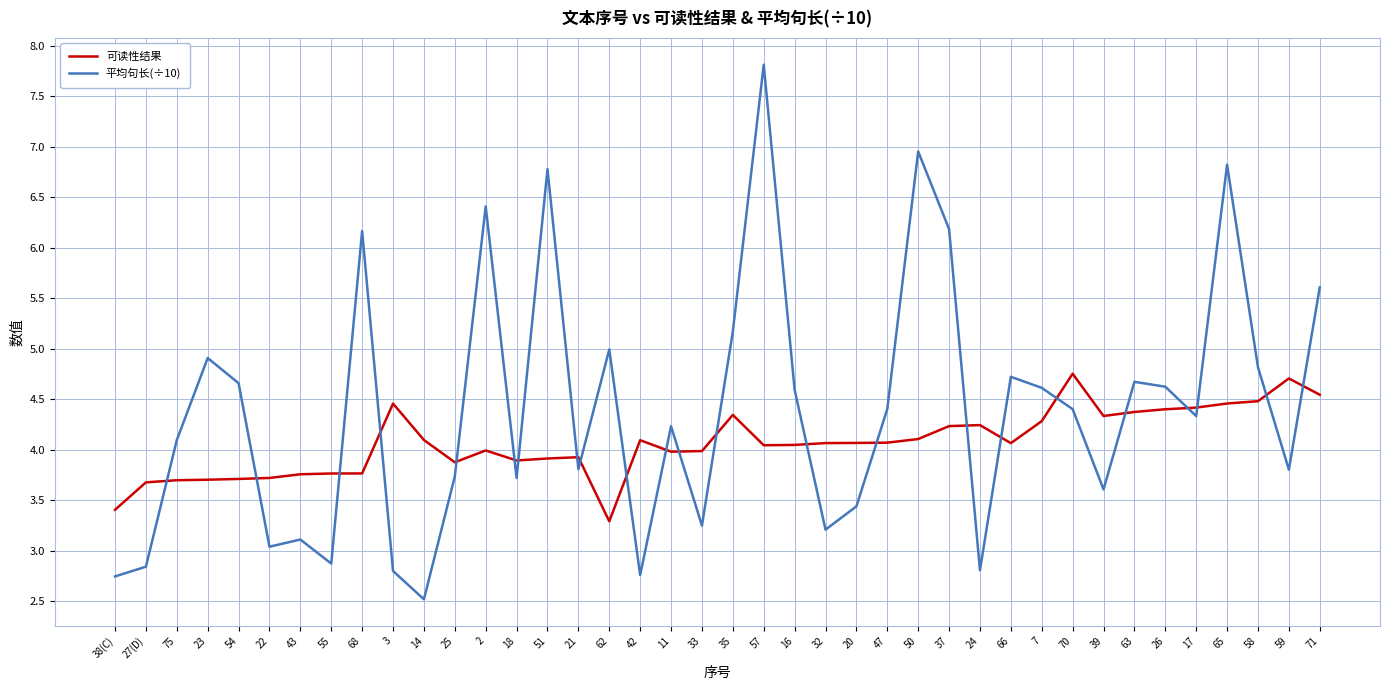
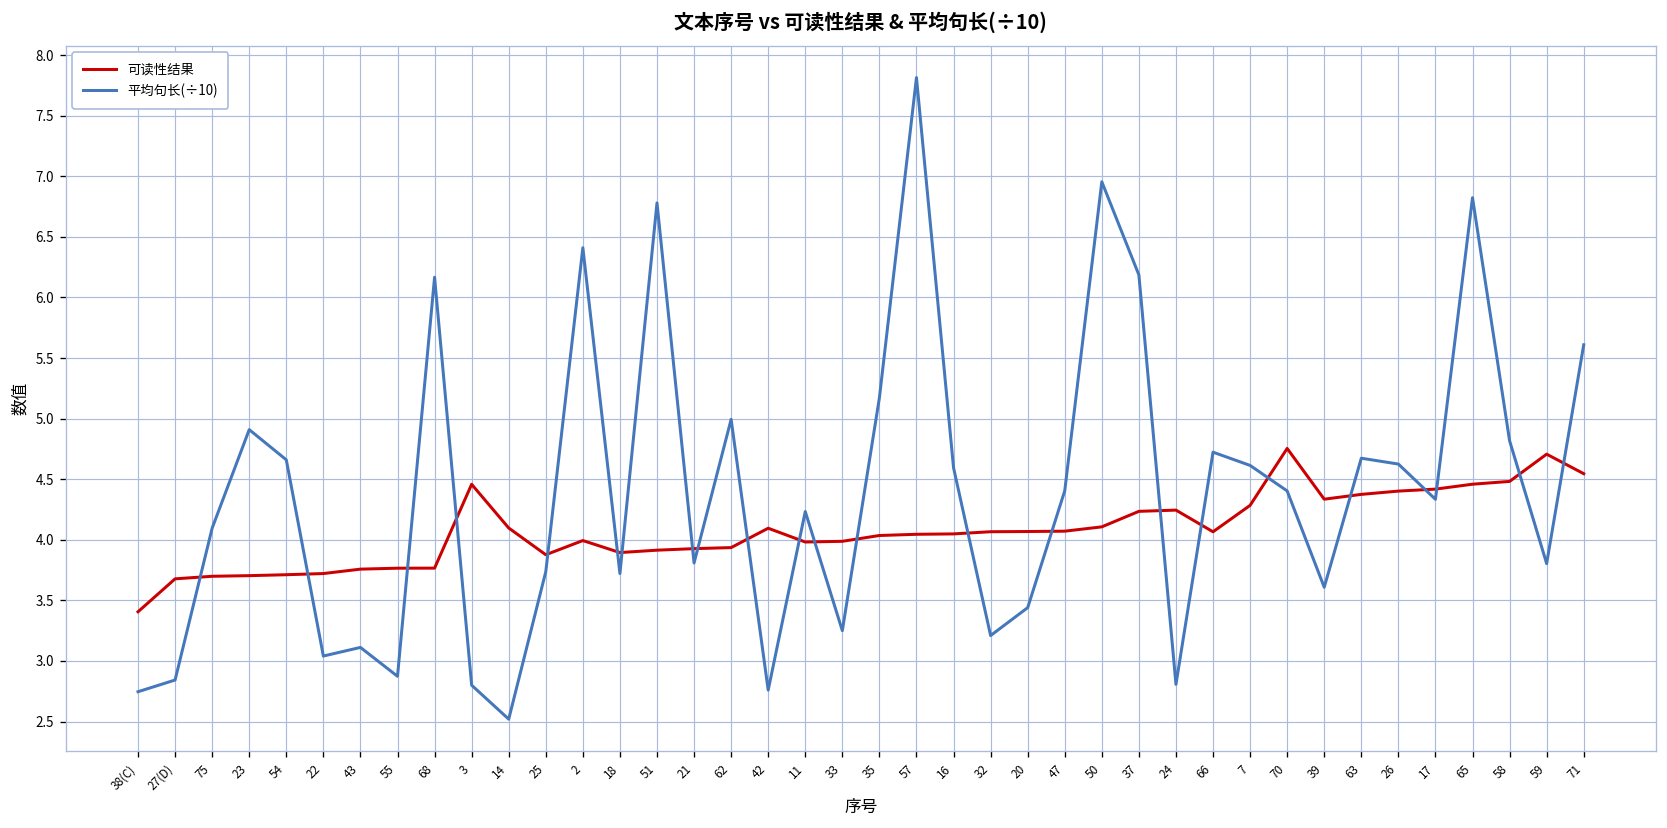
可读性结果, 62: 3.29 -> 3.94
可读性结果, 35: 4.35 -> 4.04
